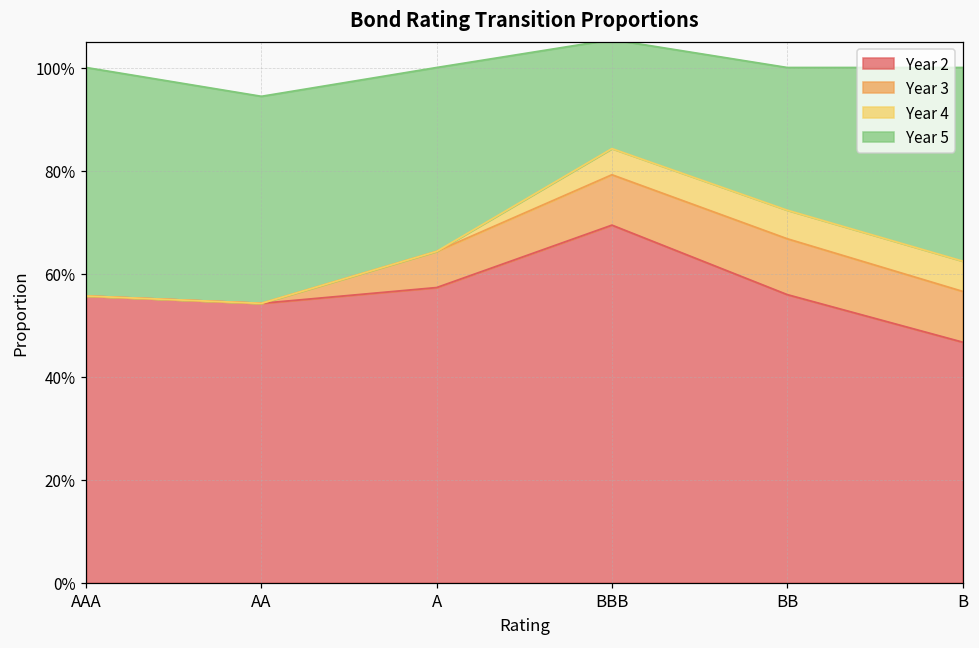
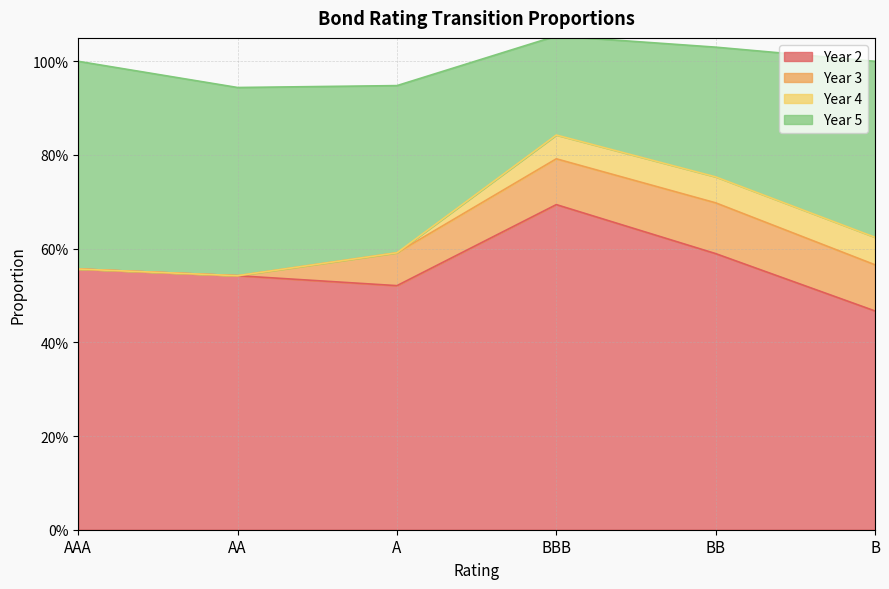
Year 2, A: 57% -> 52%
Year 2, BB: 56% -> 59%
